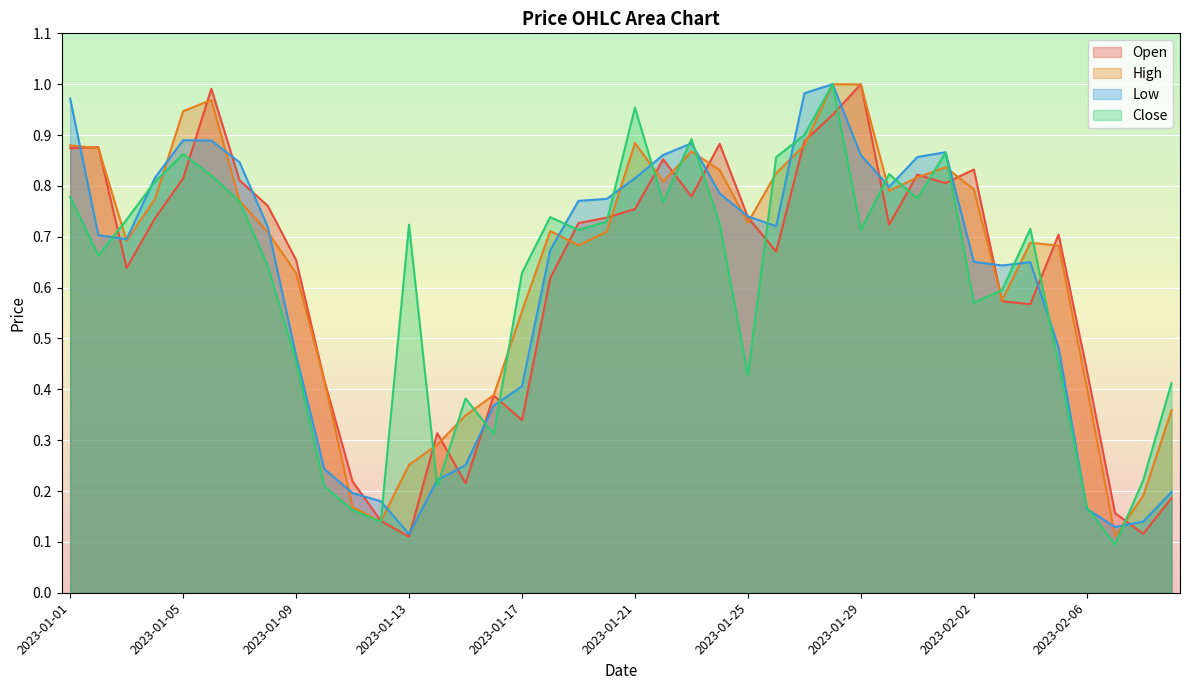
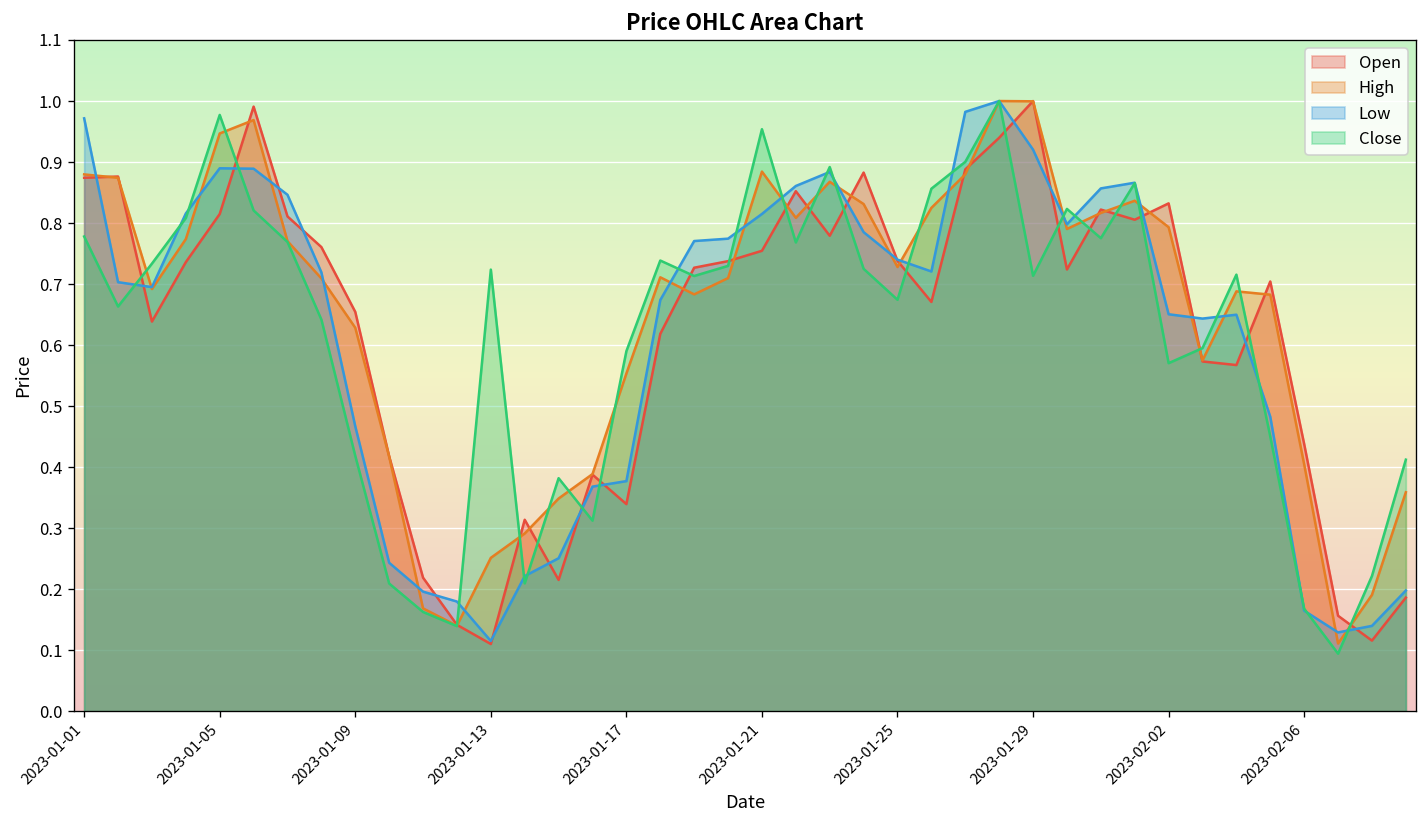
Close, 2023-01-05: 0.86 -> 0.98
Close, 2023-01-09: 0.46 -> 0.42
Low, 2023-01-17: 0.41 -> 0.38
Close, 2023-01-17: 0.63 -> 0.59
Close, 2023-01-25: 0.43 -> 0.67
Low, 2023-01-29: 0.86 -> 0.92
